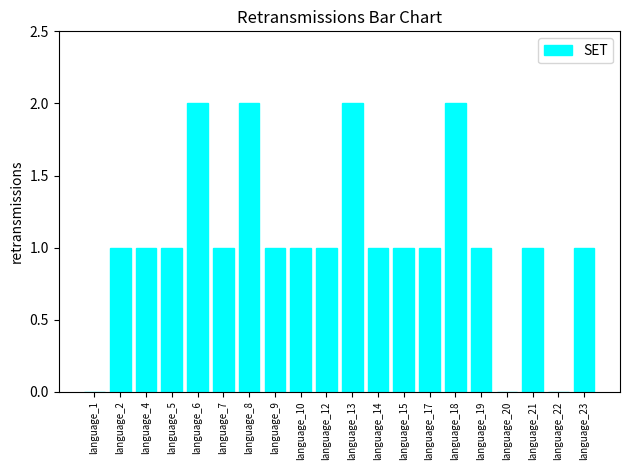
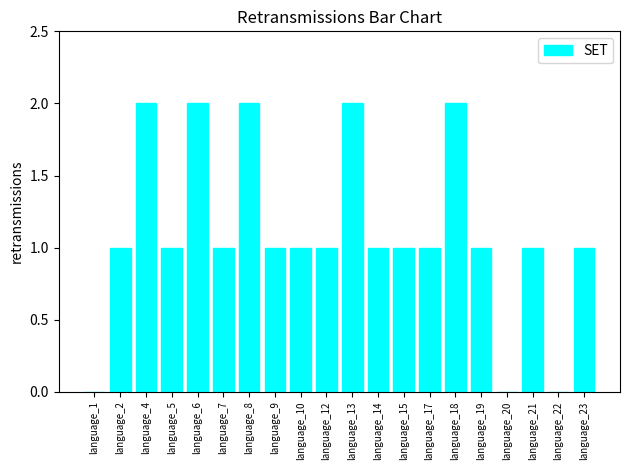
language_4: 1 -> 2
